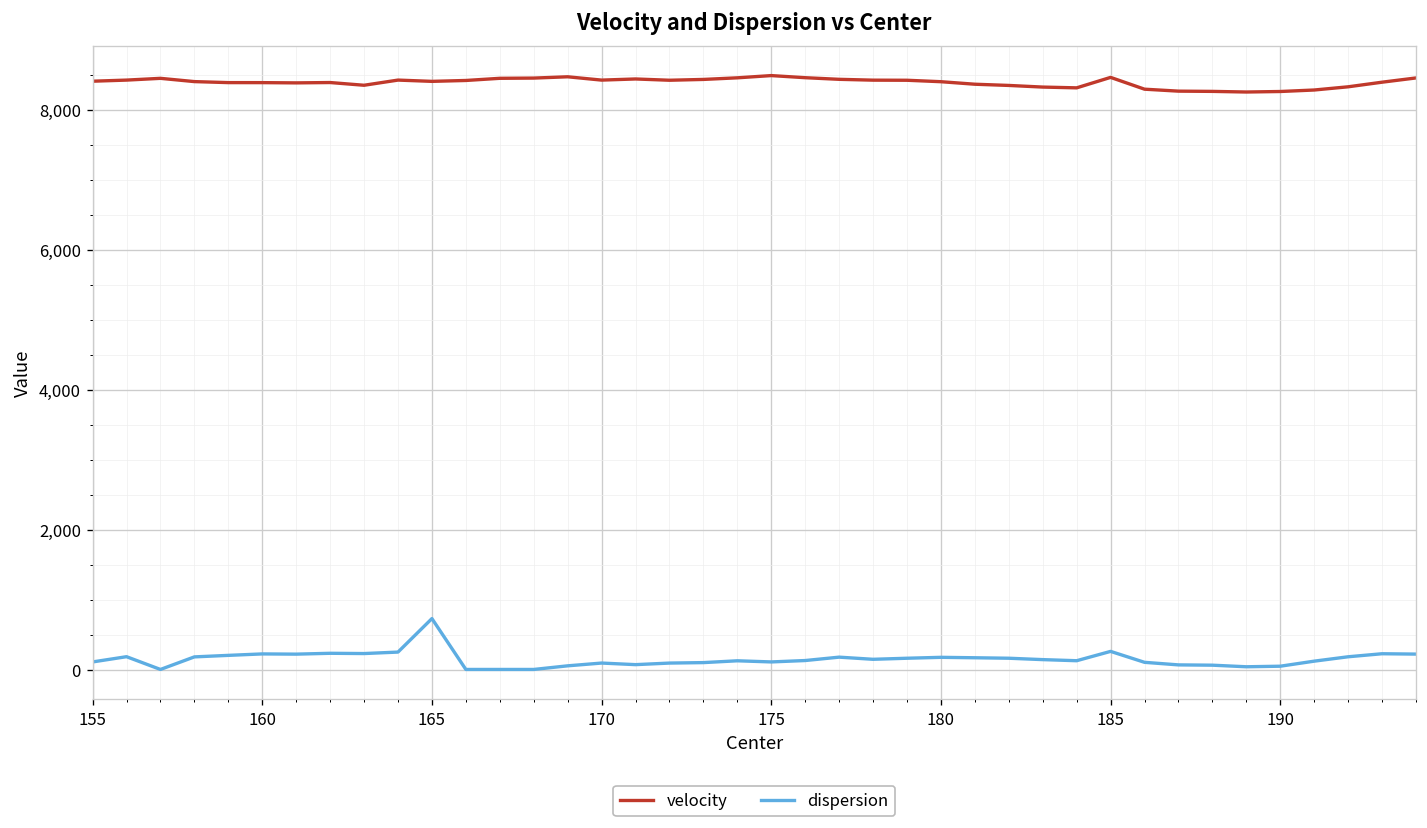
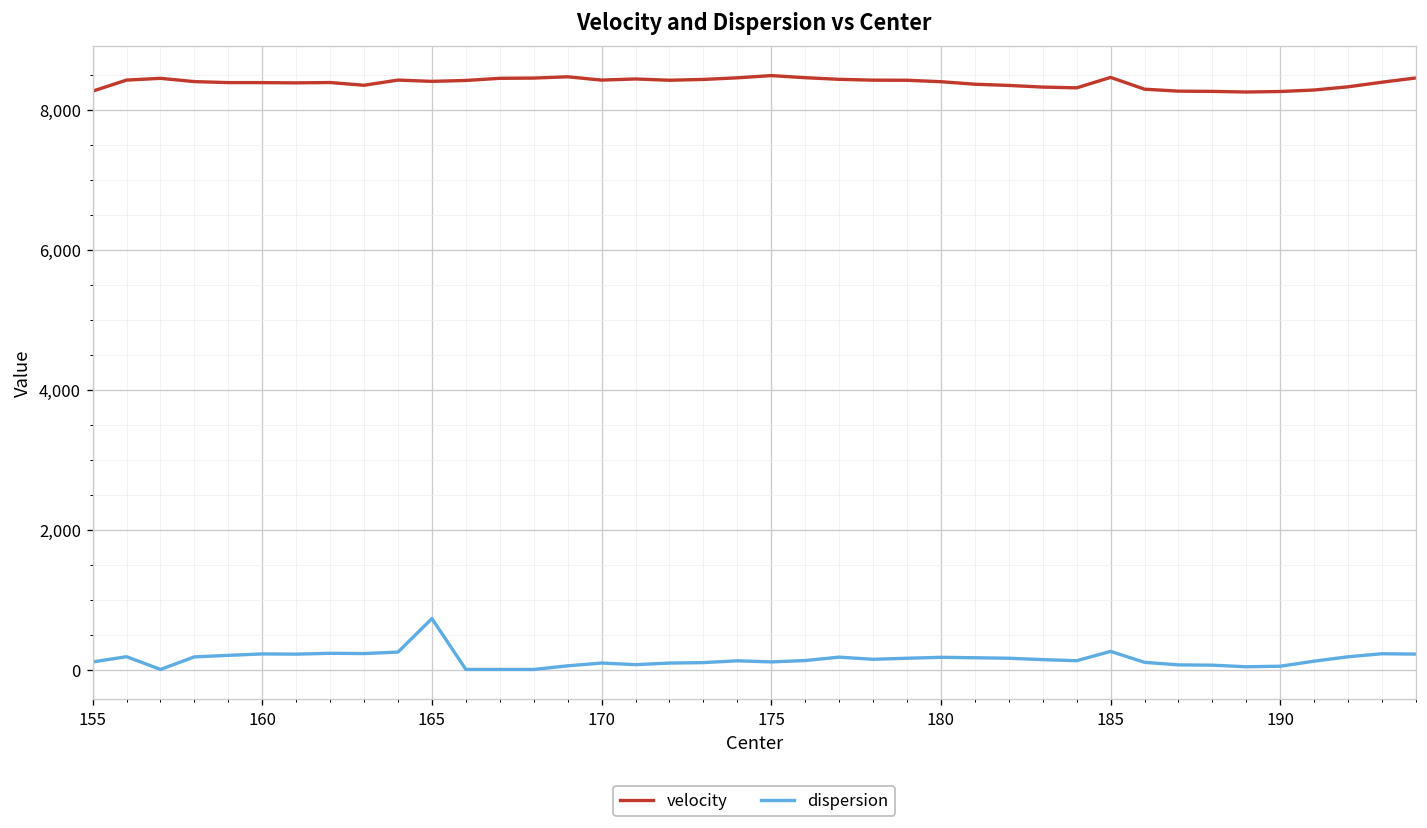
velocity, 155: 8,400 -> 8,300
